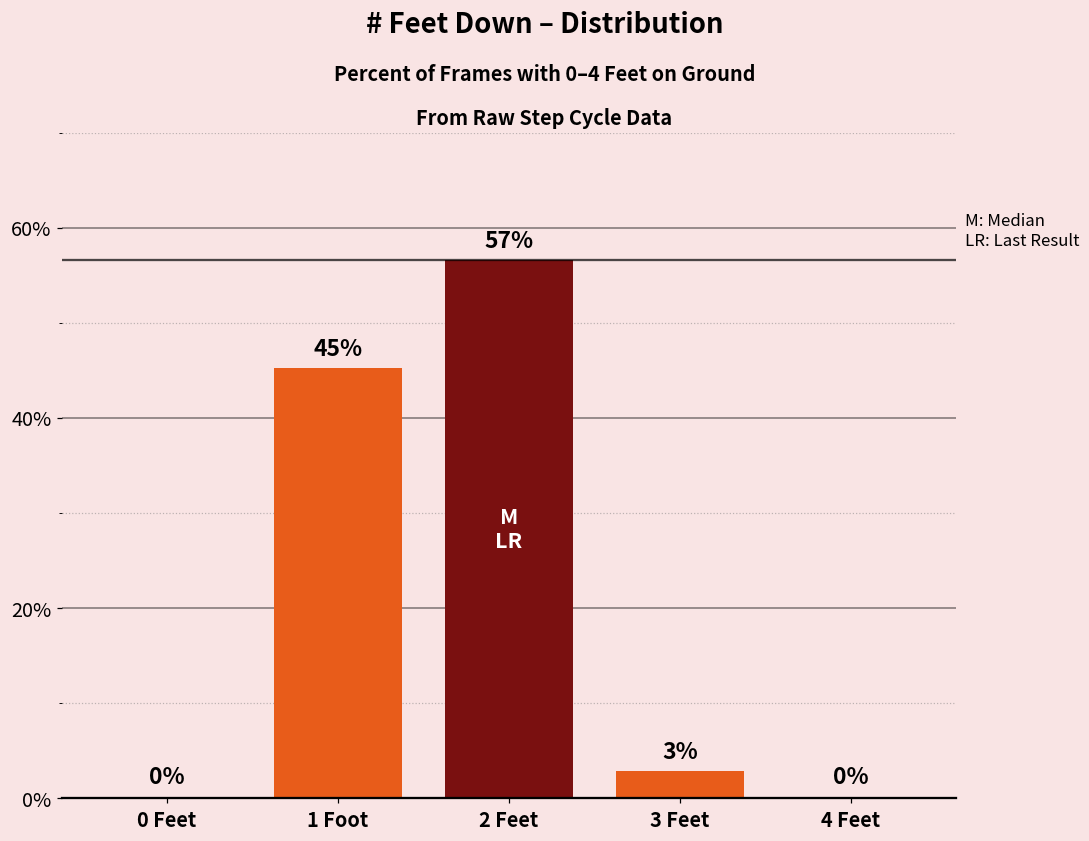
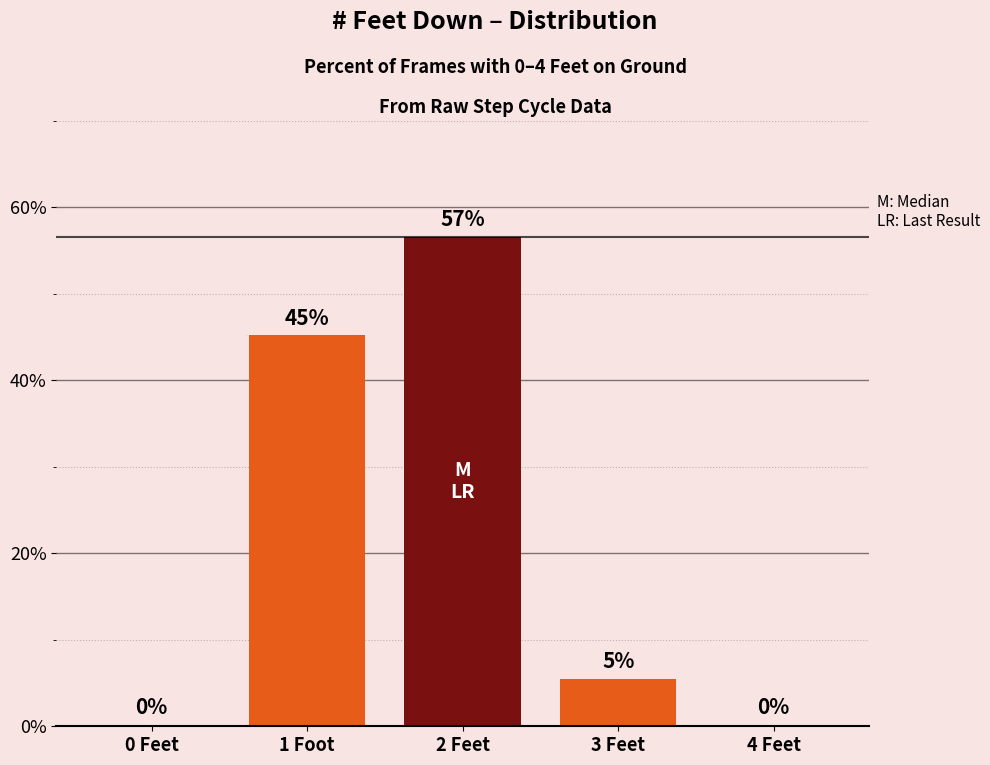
3 Feet: 3% -> 5%
